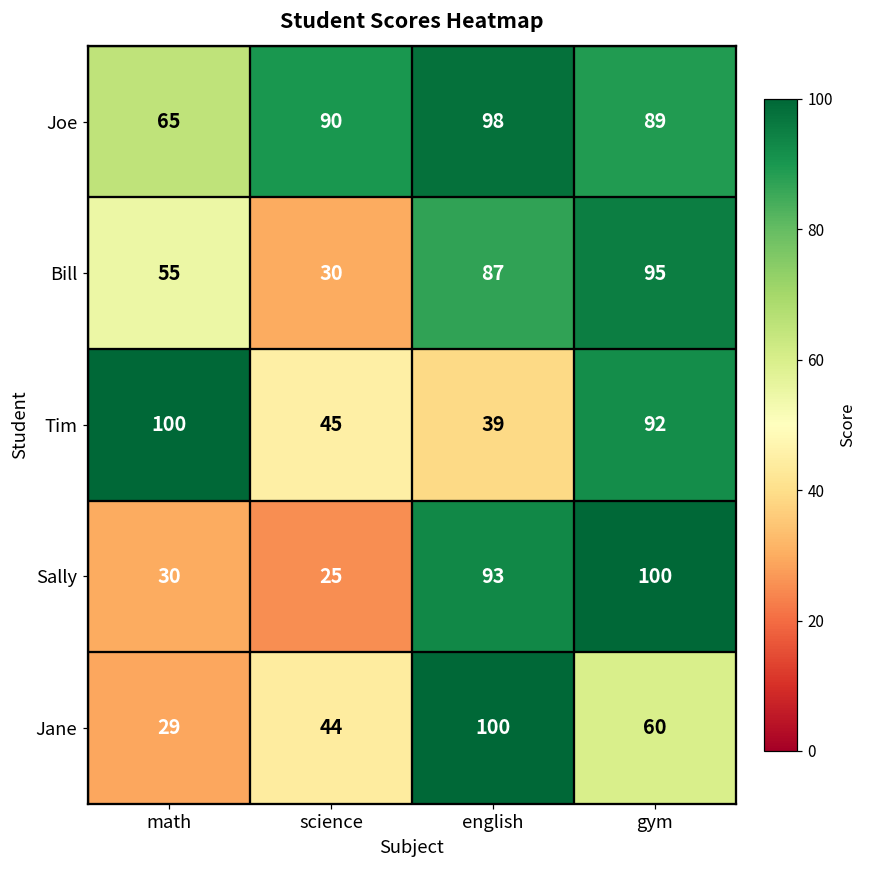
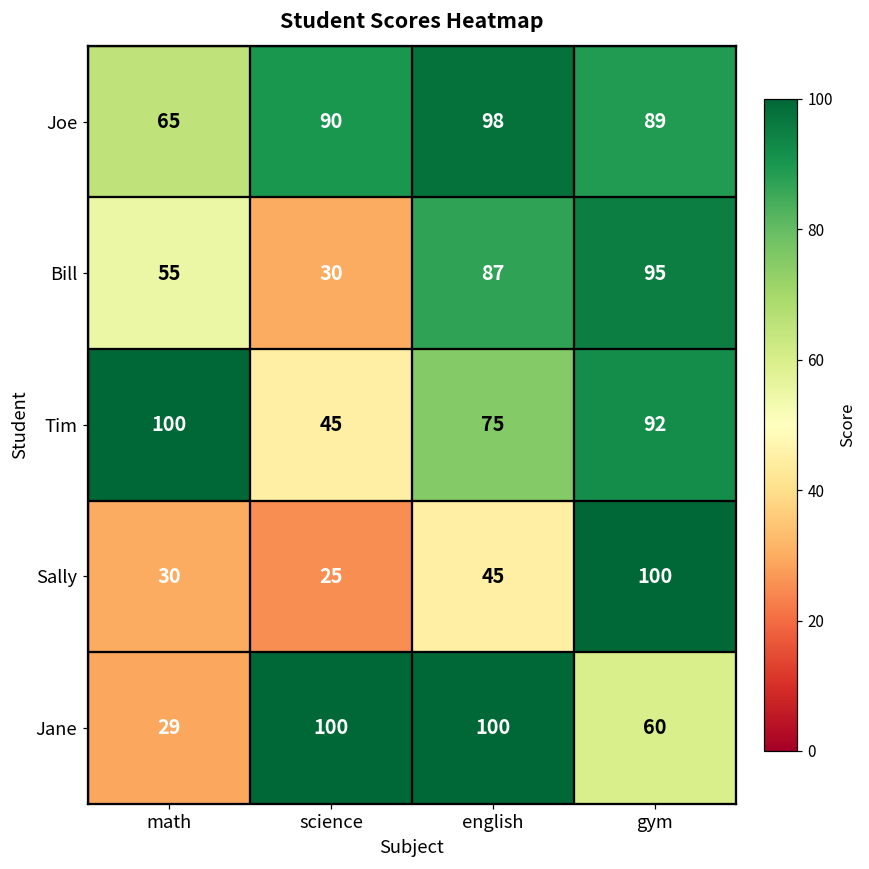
Tim, english: 39 -> 75
Sally, english: 93 -> 45
Jane, science: 44 -> 100
